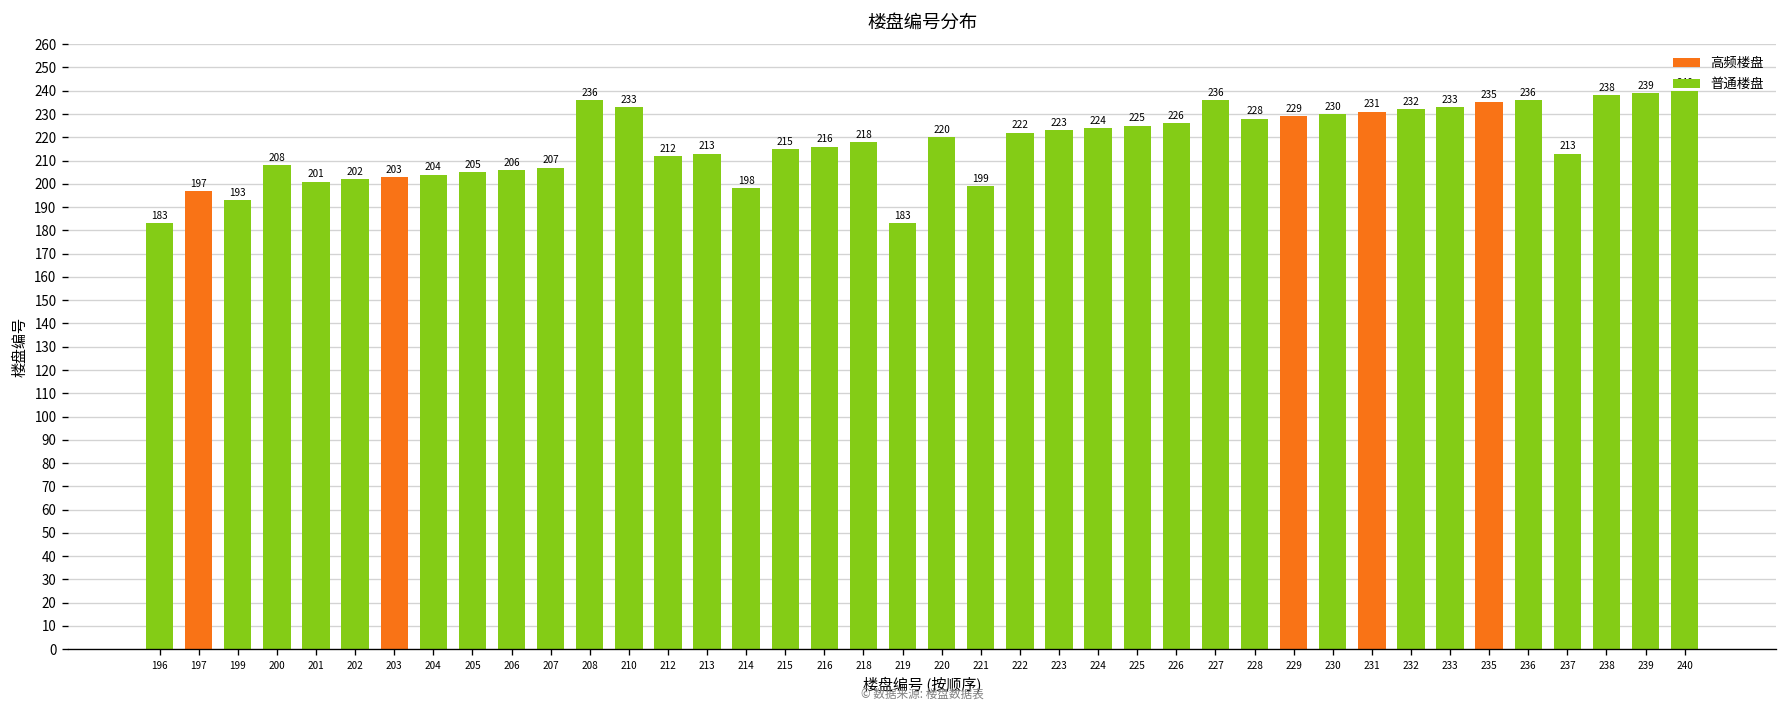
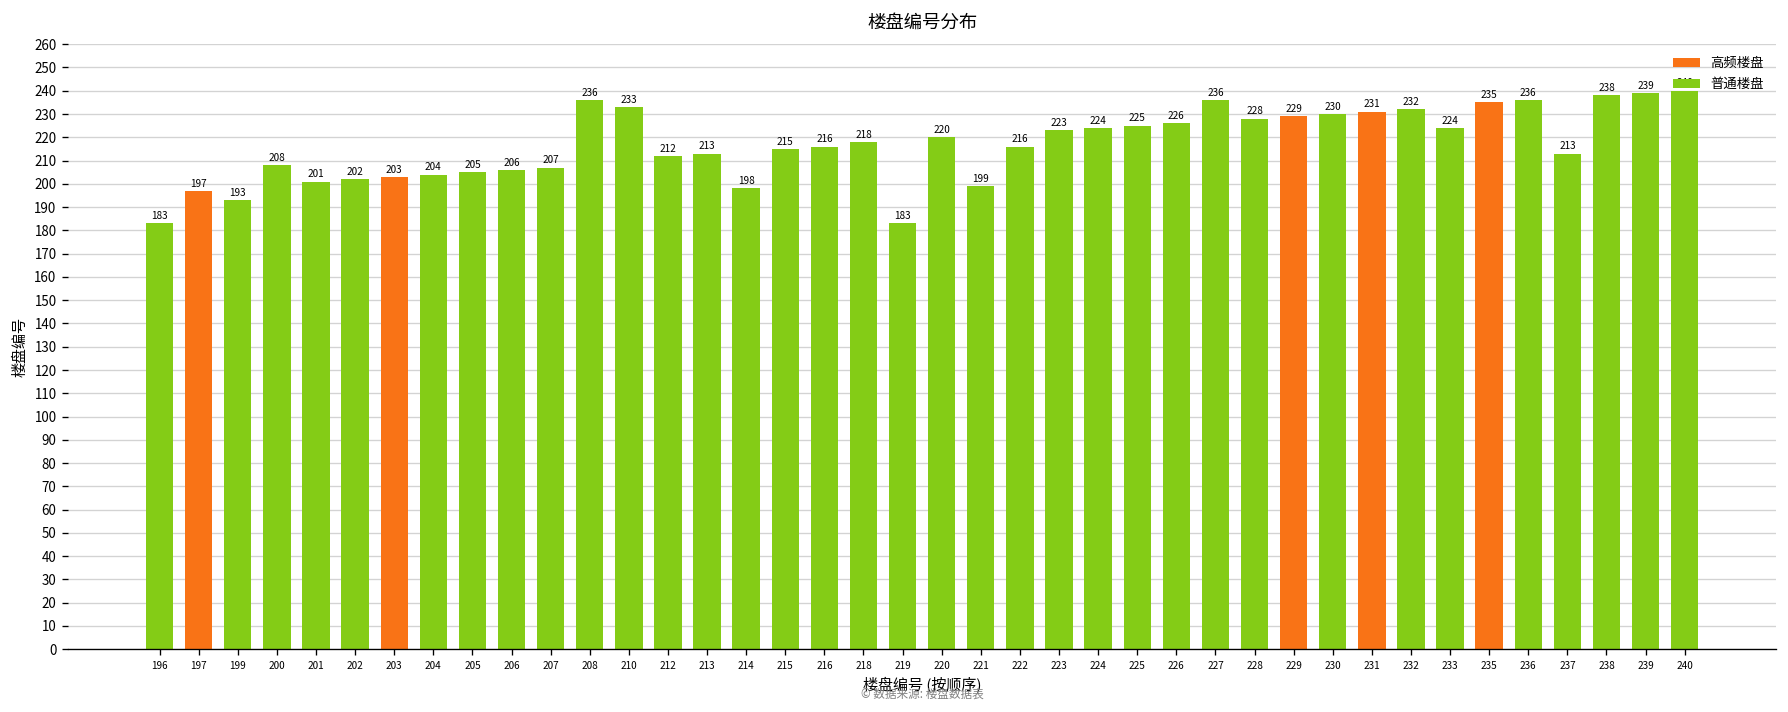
222: 222 -> 216
233: 233 -> 224
